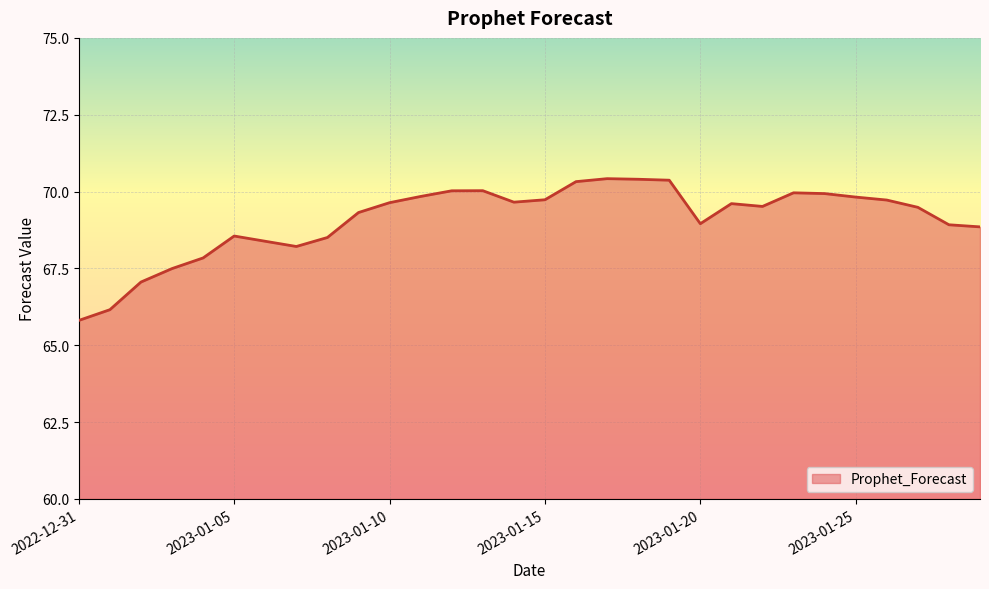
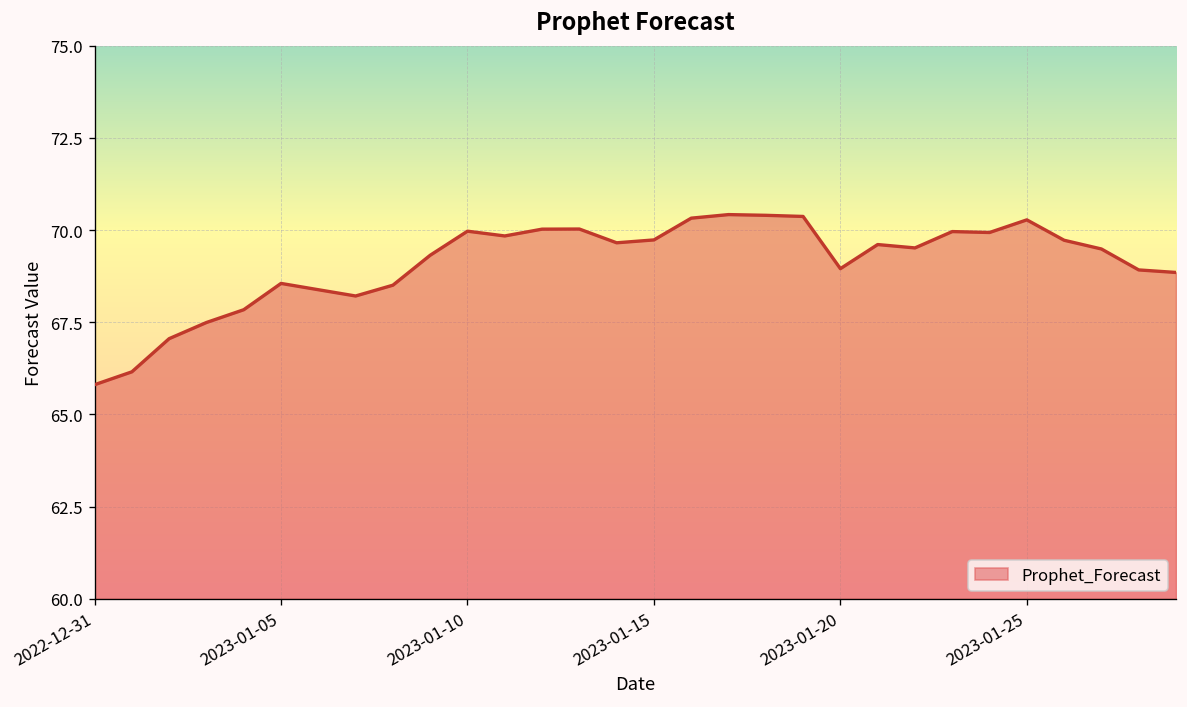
2023-01-10: 69.6 -> 70.0
2023-01-25: 69.8 -> 70.3
